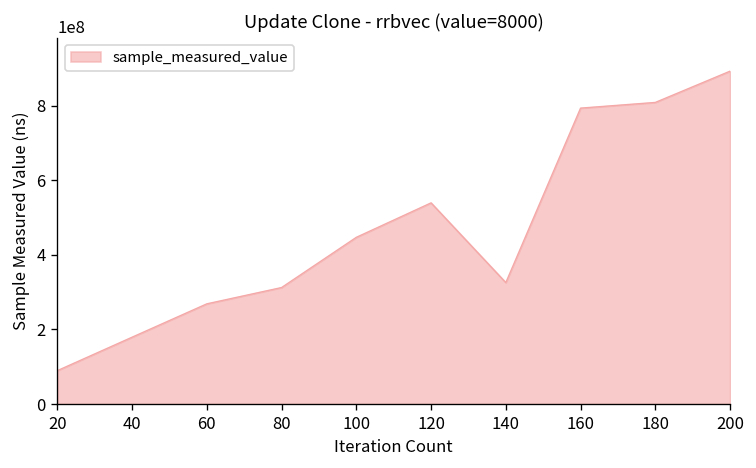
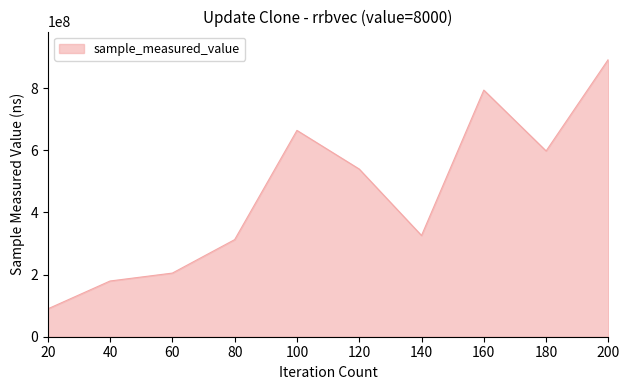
60: 270000000 -> 200000000
100: 450000000 -> 660000000
180: 810000000 -> 600000000
